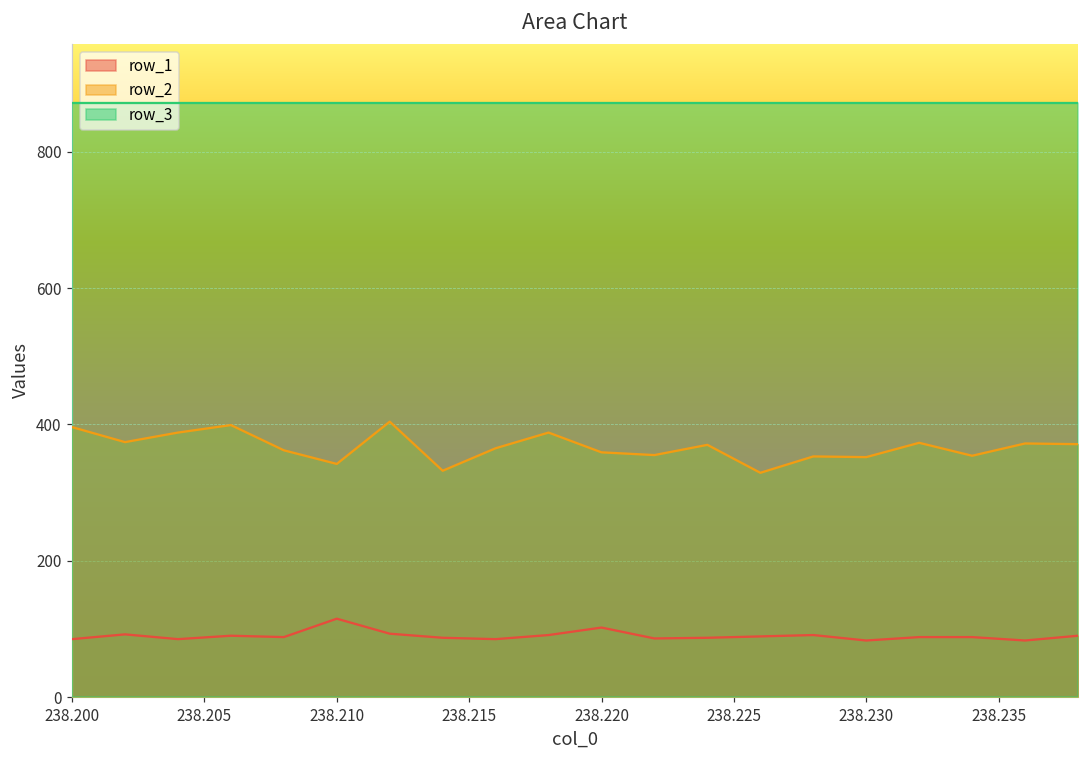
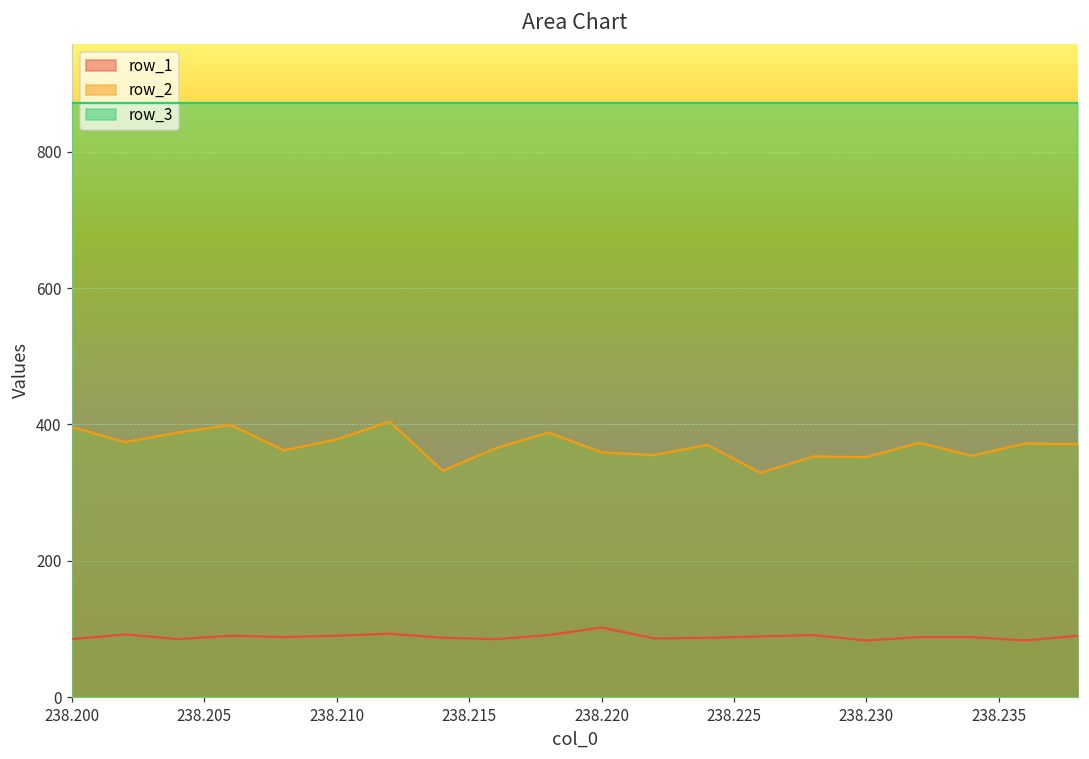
row_1, 238.210: 120 -> 90
row_2, 238.210: 340 -> 380
